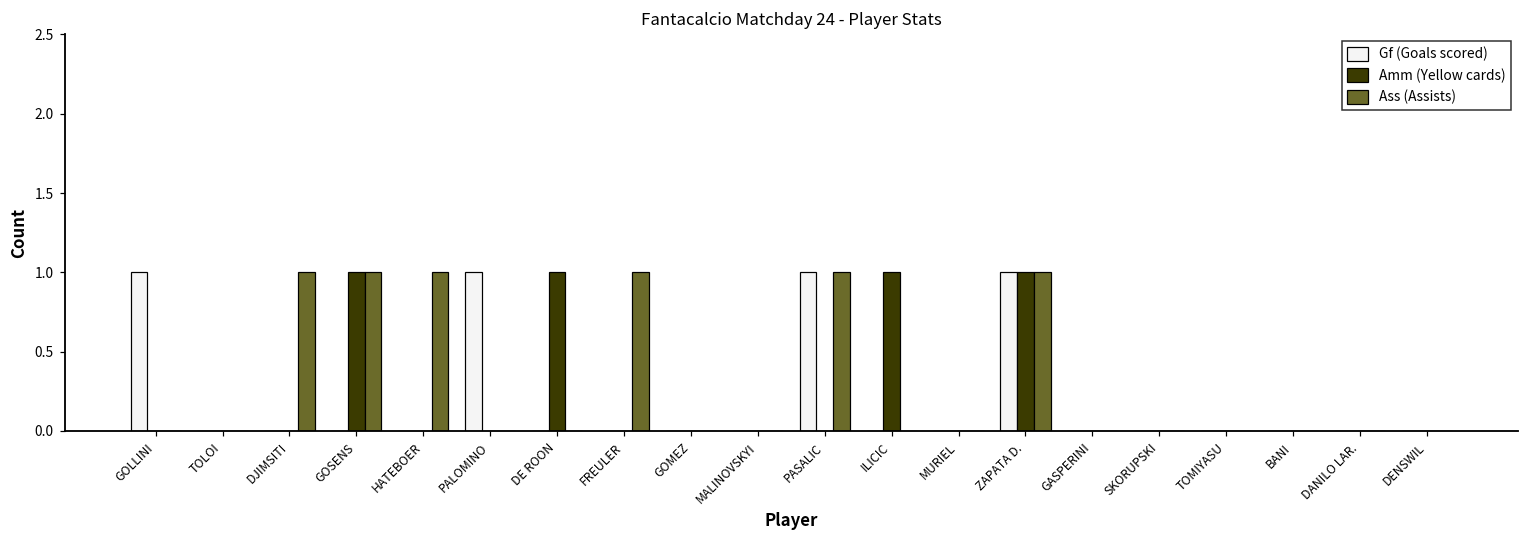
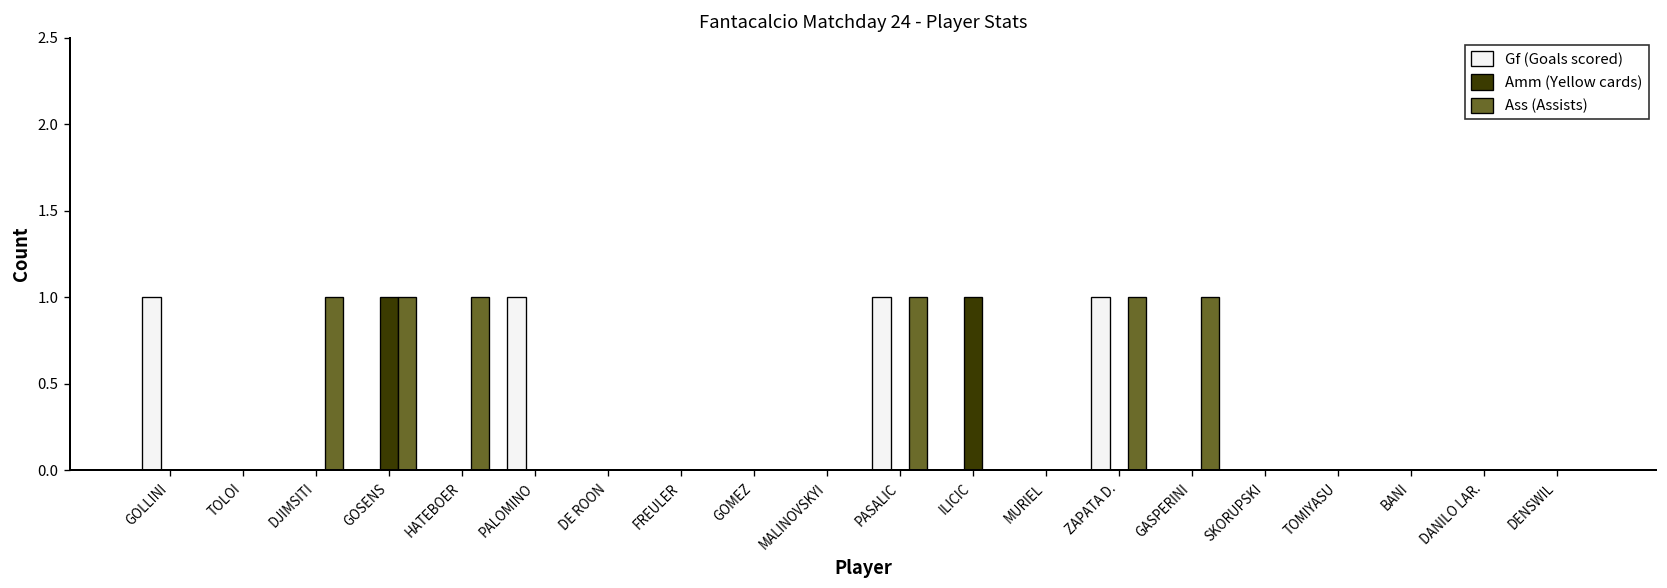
Amm (Yellow cards), DE ROON: 1 -> 0
Ass (Assists), FREULER: 1 -> 0
Amm (Yellow cards), ZAPATA D.: 1 -> 0
Ass (Assists), GASPERINI: 0 -> 1
